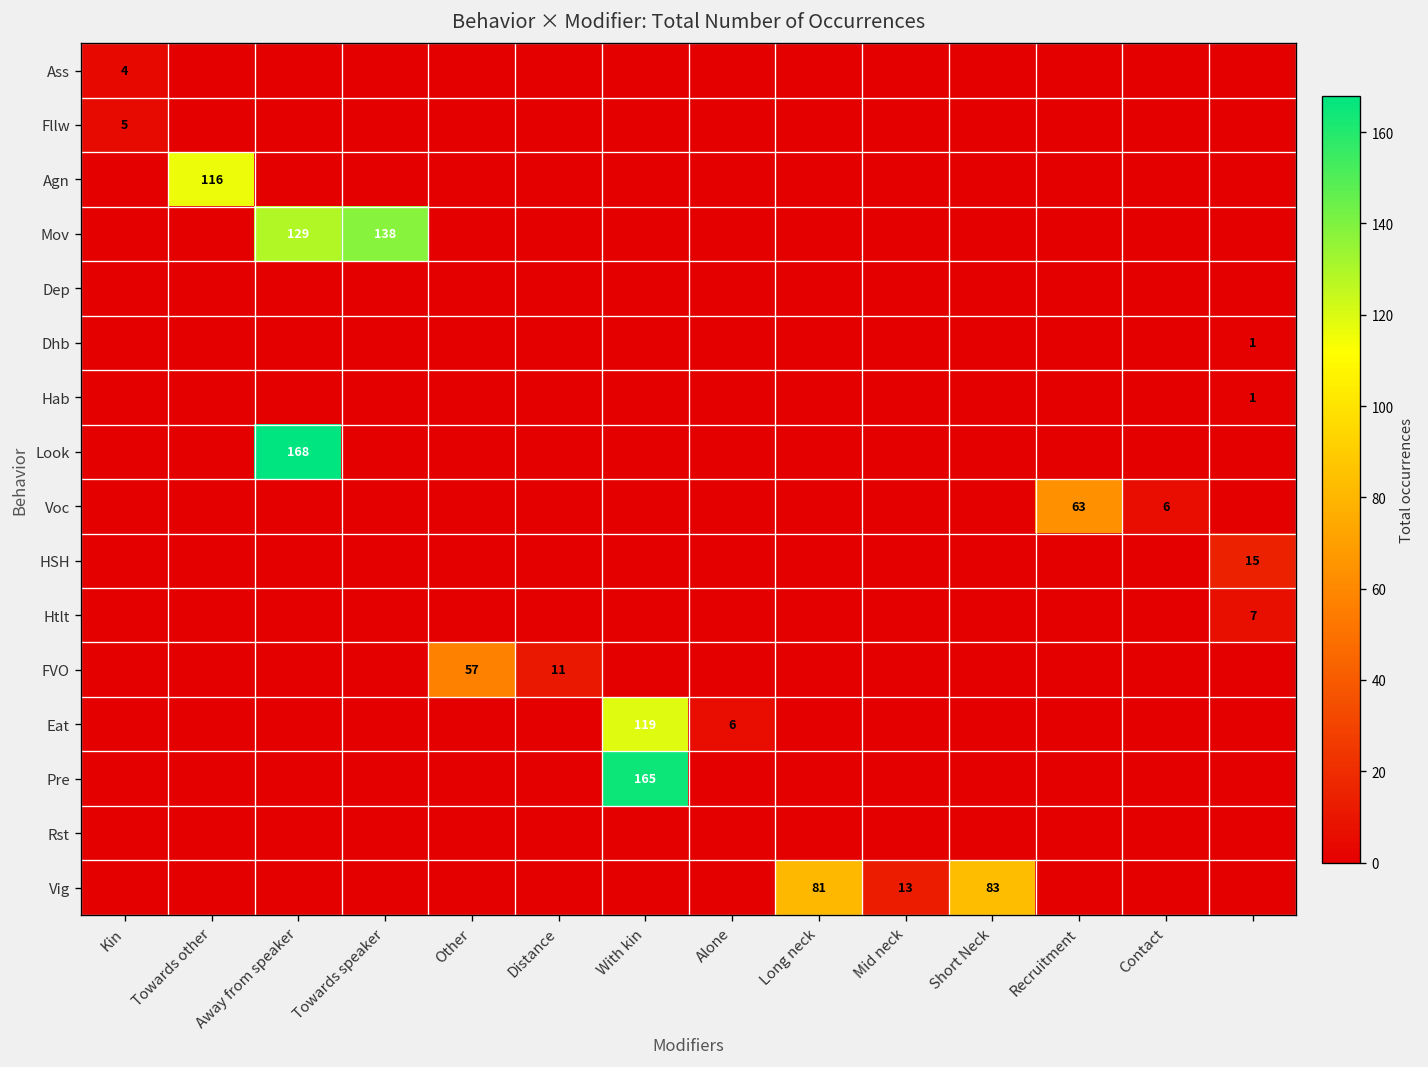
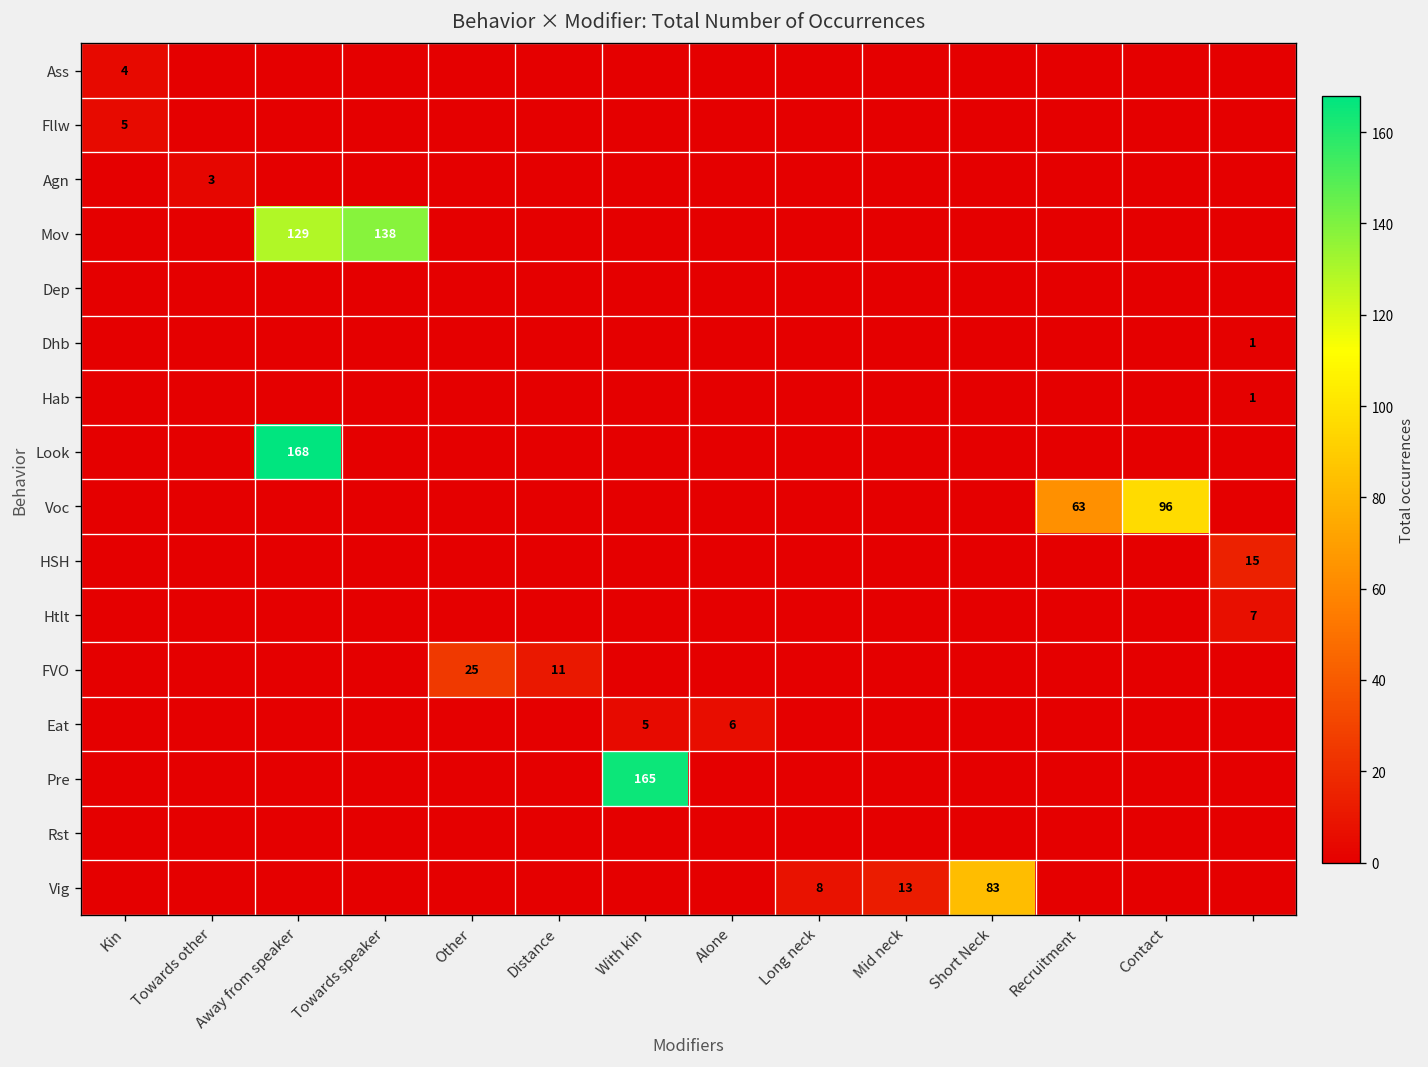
Agn, Towards other: 116 -> 3
Voc, Contact: 6 -> 96
FVO, Other: 57 -> 25
Eat, With kin: 119 -> 5
Vig, Long neck: 81 -> 8
